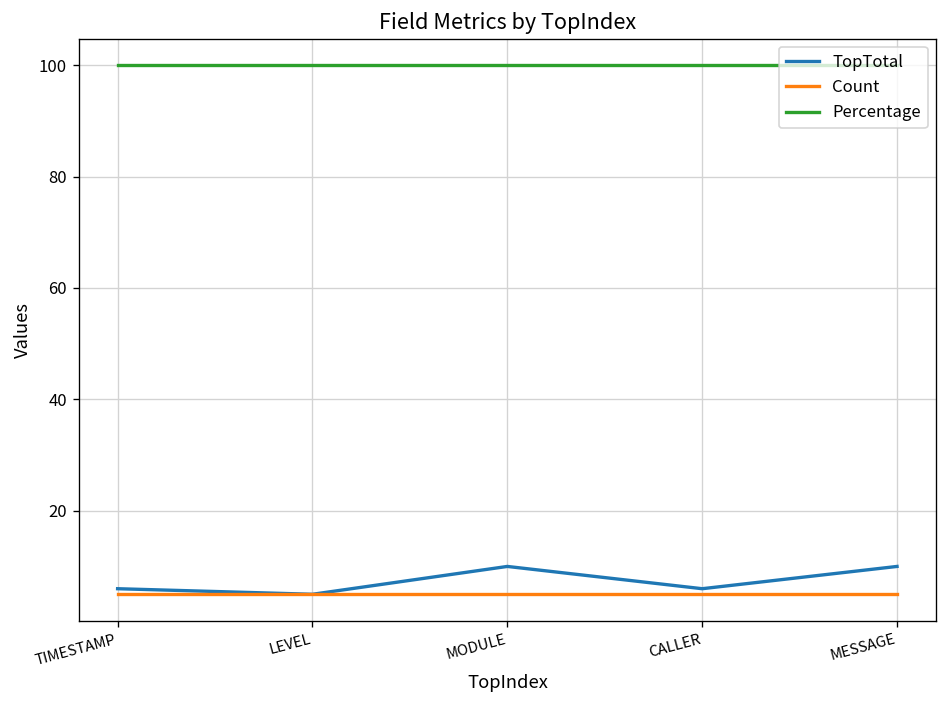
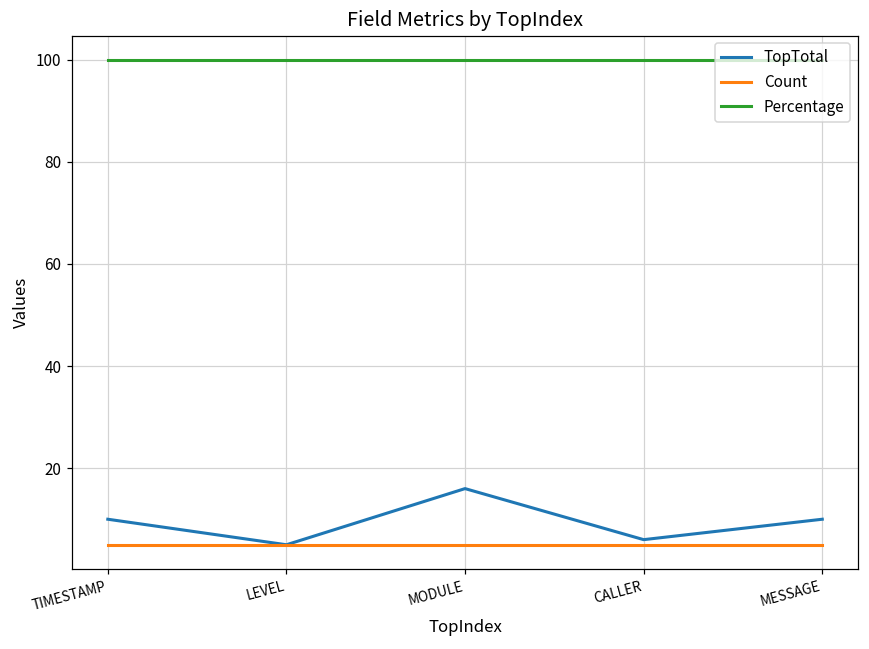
TopTotal, TIMESTAMP: 6 -> 10
TopTotal, MODULE: 10 -> 16
